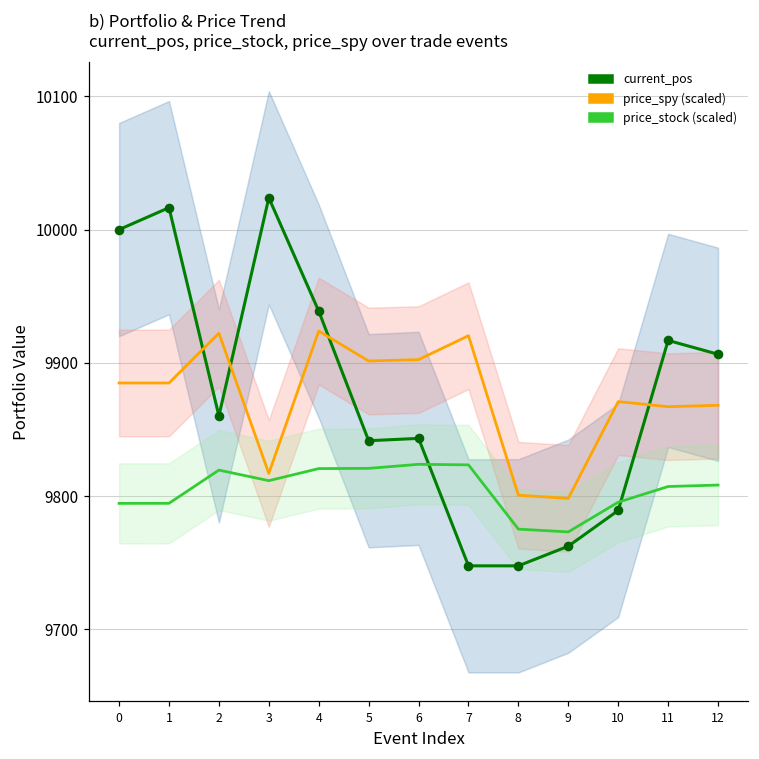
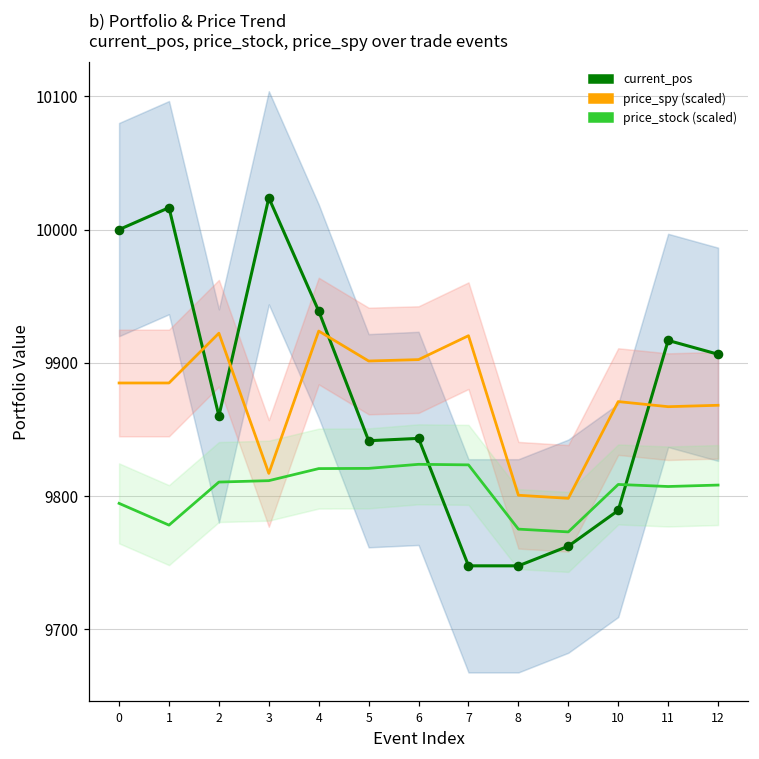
price_stock (scaled), 1: 9795 -> 9778
price_stock (scaled), 2: 9820 -> 9811
price_stock (scaled), 10: 9795 -> 9809
